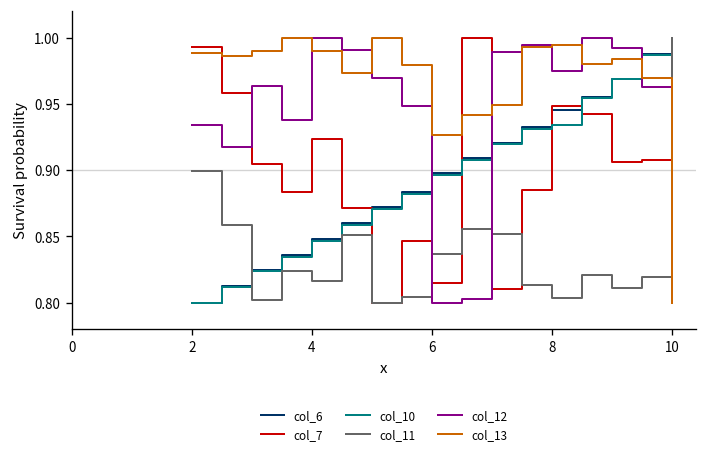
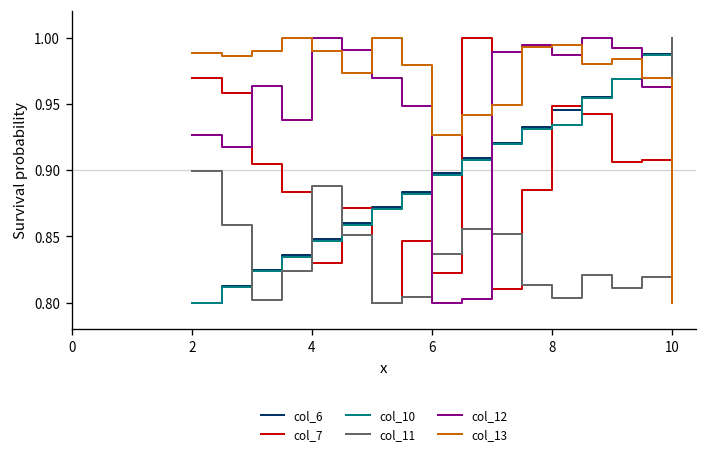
col_7, 2: 0.993 -> 0.969
col_12, 2: 0.934 -> 0.927
col_7, 4: 0.923 -> 0.830
col_11, 4: 0.816 -> 0.888
col_7, 6: 0.815 -> 0.823
col_12, 8: 0.975 -> 0.987
